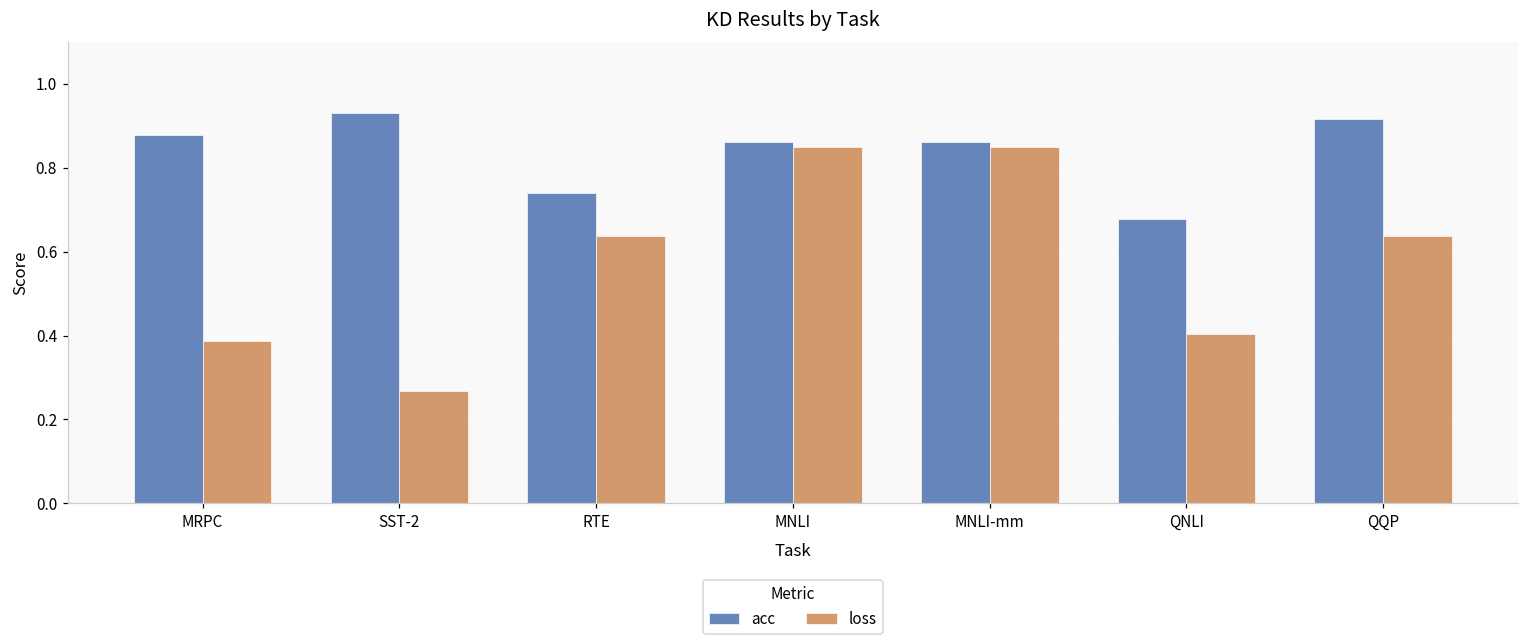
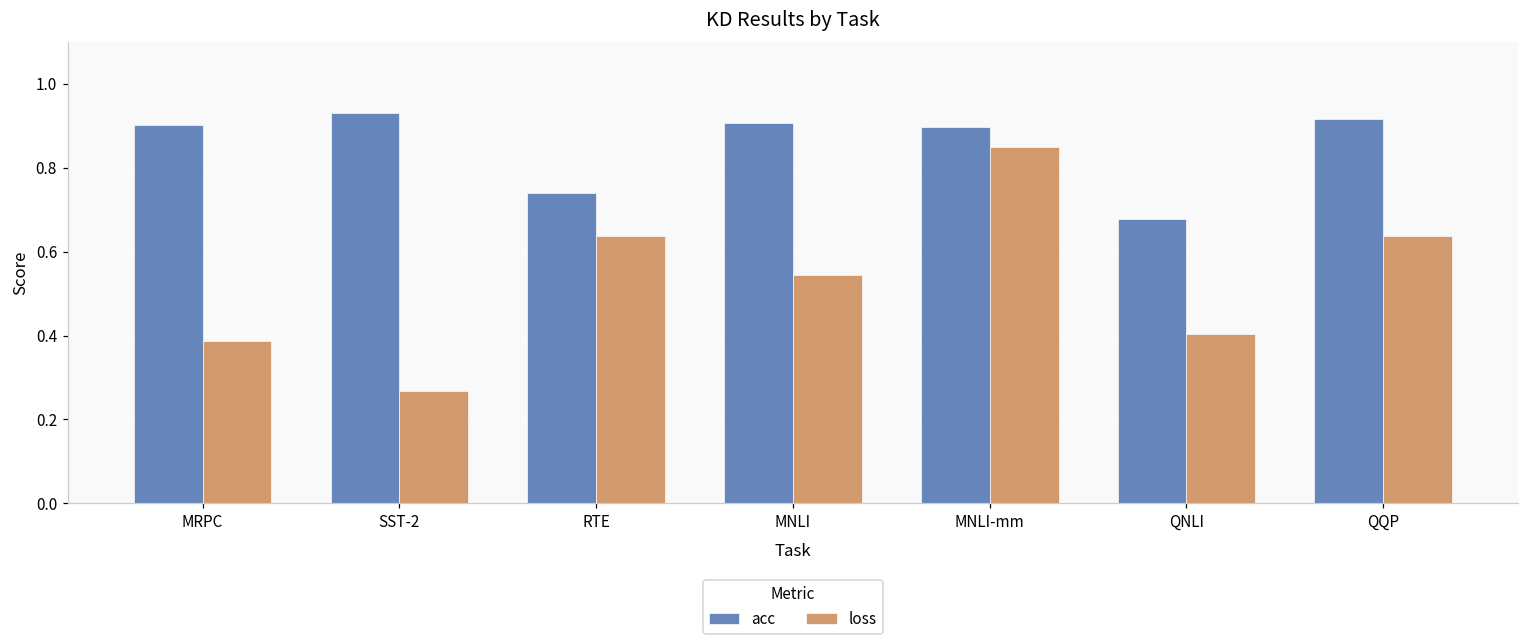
acc, MRPC: 0.88 -> 0.90
acc, MNLI: 0.86 -> 0.91
loss, MNLI: 0.85 -> 0.54
acc, MNLI-mm: 0.86 -> 0.90
